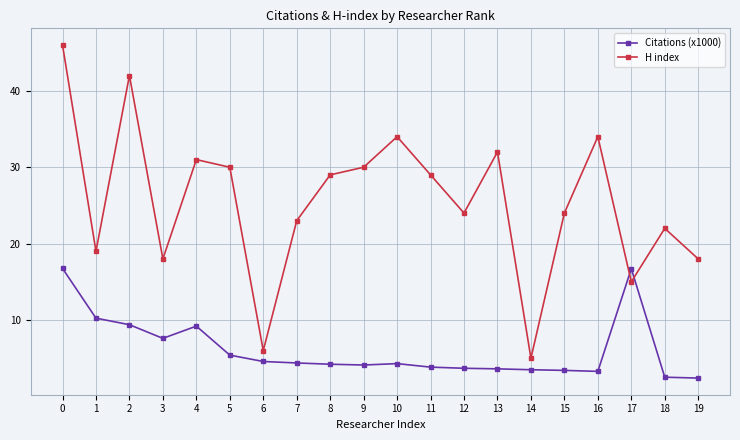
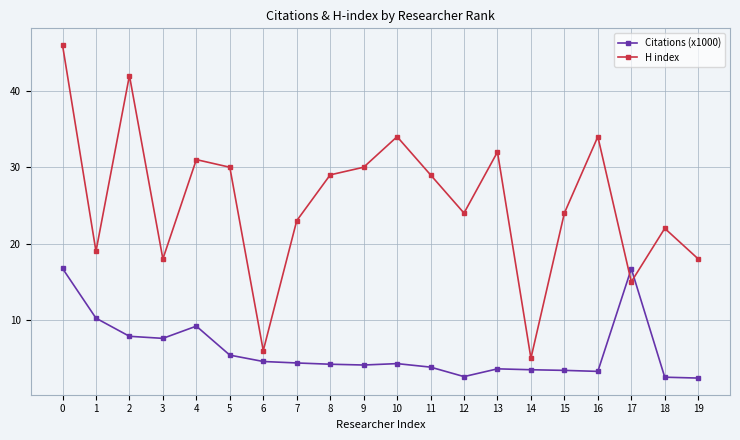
Citations (x1000), 2: 9 -> 8
Citations (x1000), 12: 4 -> 3
